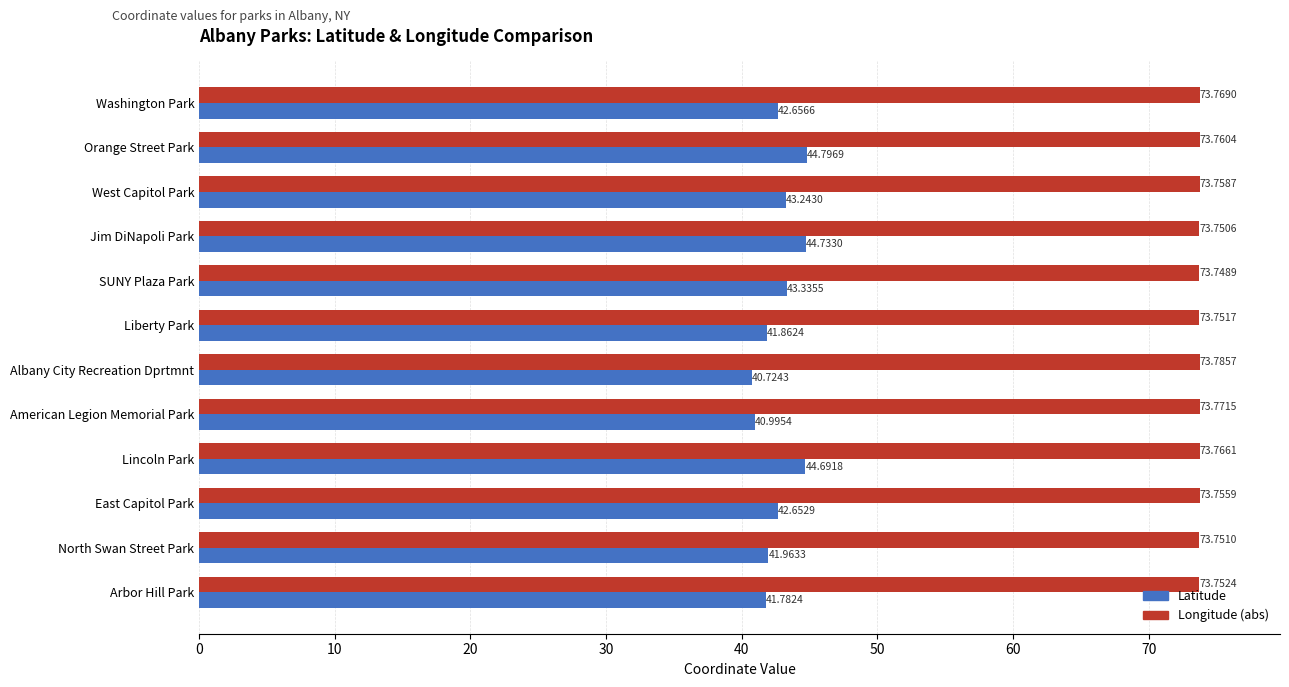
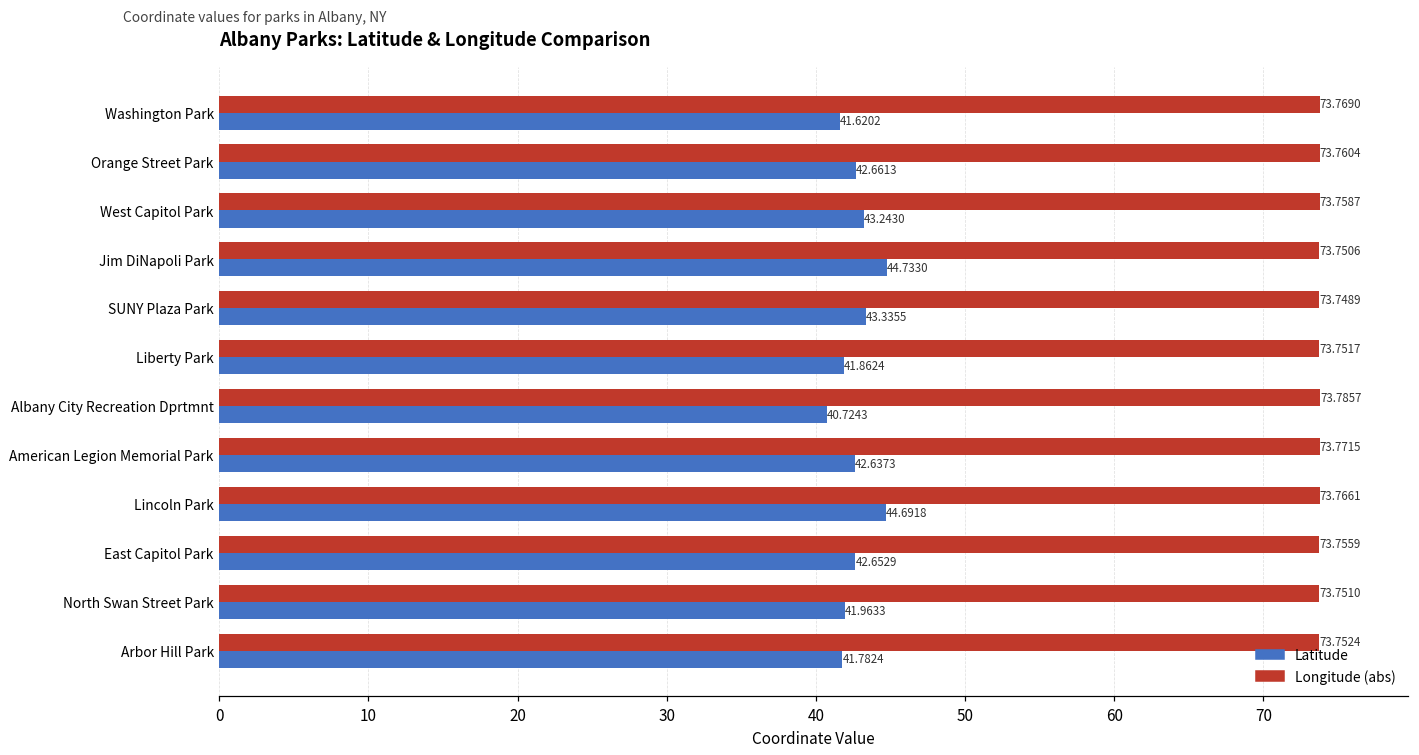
Latitude, Washington Park: 42.6566 -> 41.6202
Latitude, Orange Street Park: 44.7969 -> 42.6613
Latitude, American Legion Memorial Park: 40.9954 -> 42.6373
